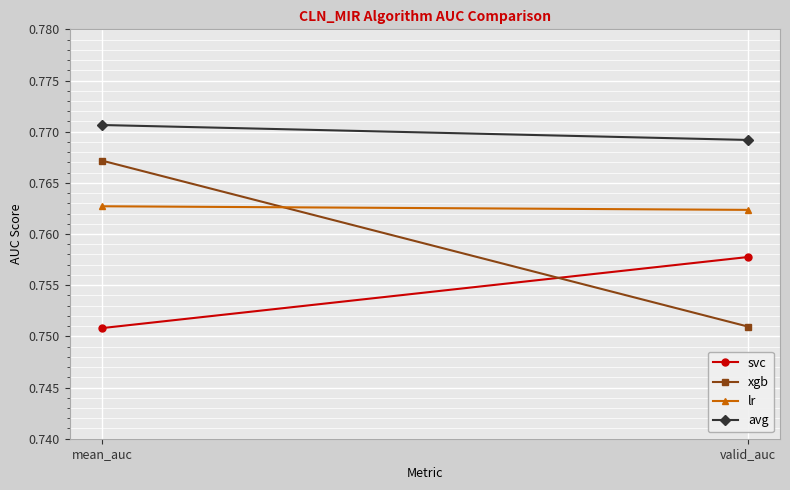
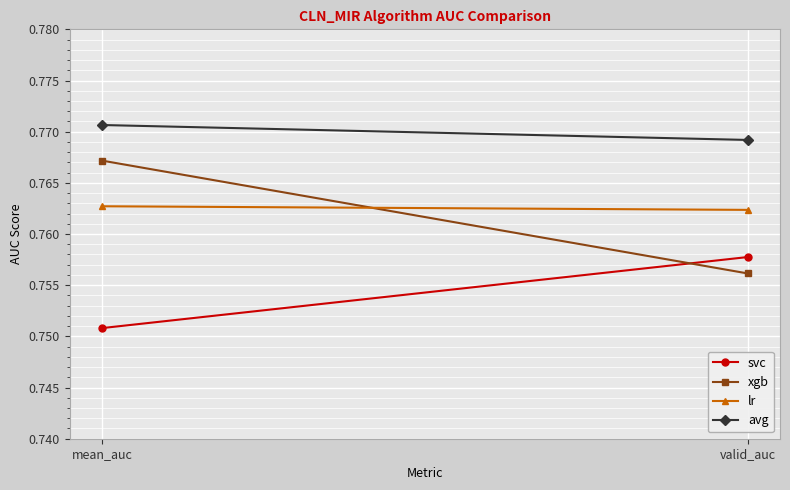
xgb, valid_auc: 0.7510 -> 0.7561
